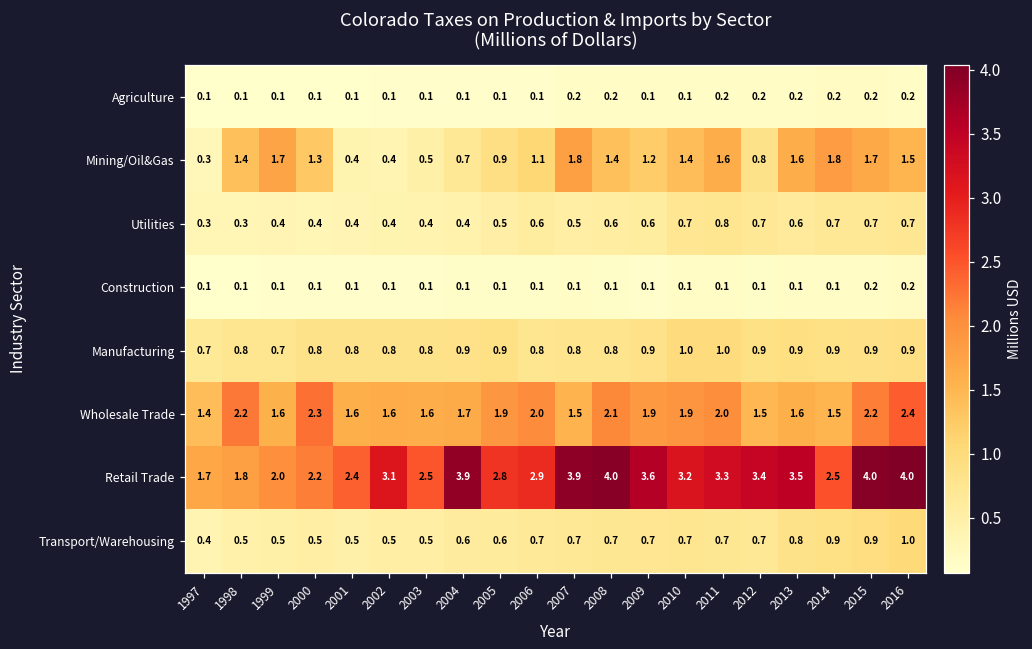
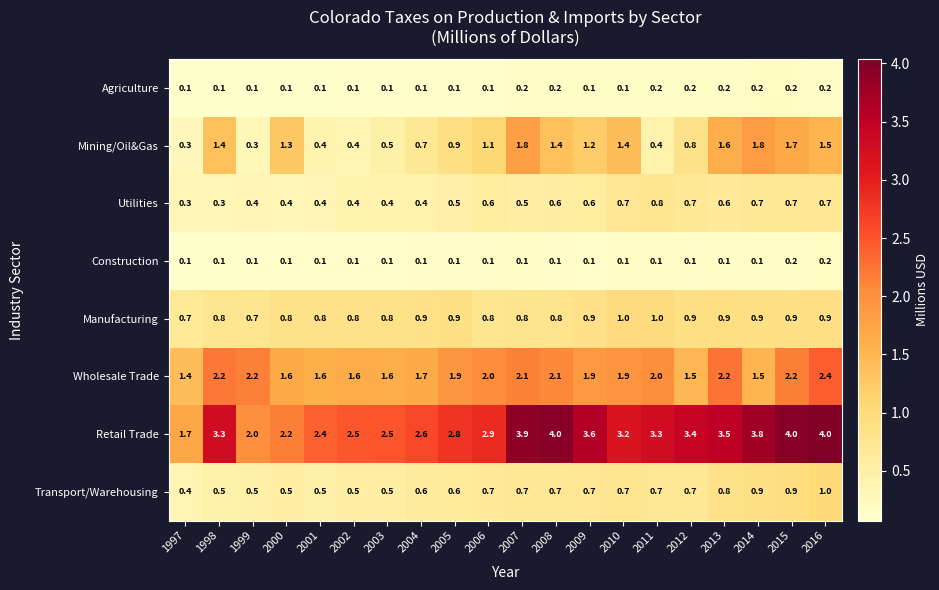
Mining/Oil&Gas, 1999: 1.7 -> 0.3
Mining/Oil&Gas, 2011: 1.6 -> 0.4
Wholesale Trade, 1999: 1.6 -> 2.2
Wholesale Trade, 2000: 2.3 -> 1.6
Wholesale Trade, 2007: 1.5 -> 2.1
Wholesale Trade, 2013: 1.6 -> 2.2
Retail Trade, 1998: 1.8 -> 3.3
Retail Trade, 2002: 3.1 -> 2.5
Retail Trade, 2004: 3.9 -> 2.6
Retail Trade, 2014: 2.5 -> 3.8
